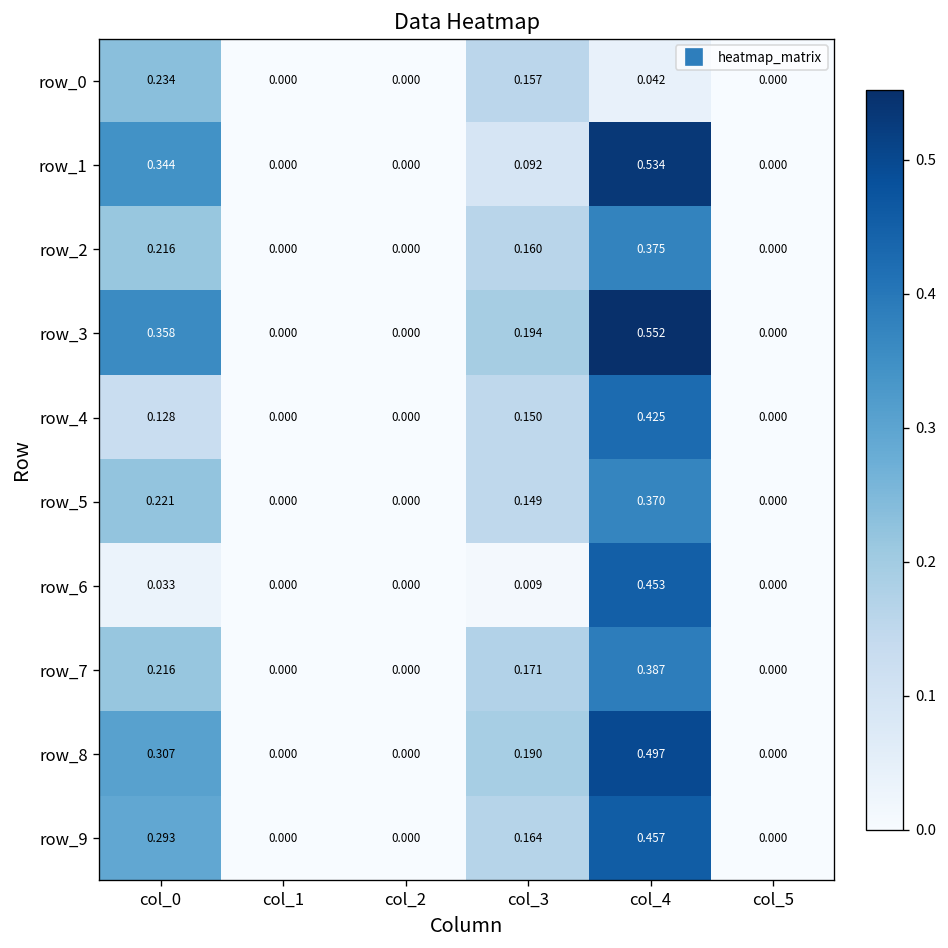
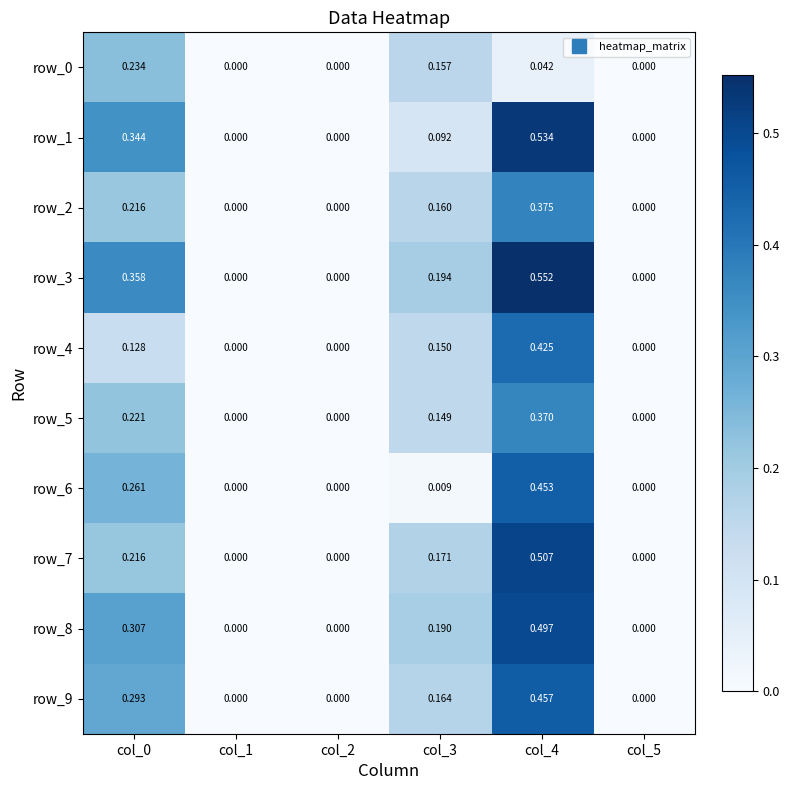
row_6, col_0: 0.033 -> 0.261
row_7, col_4: 0.387 -> 0.507
